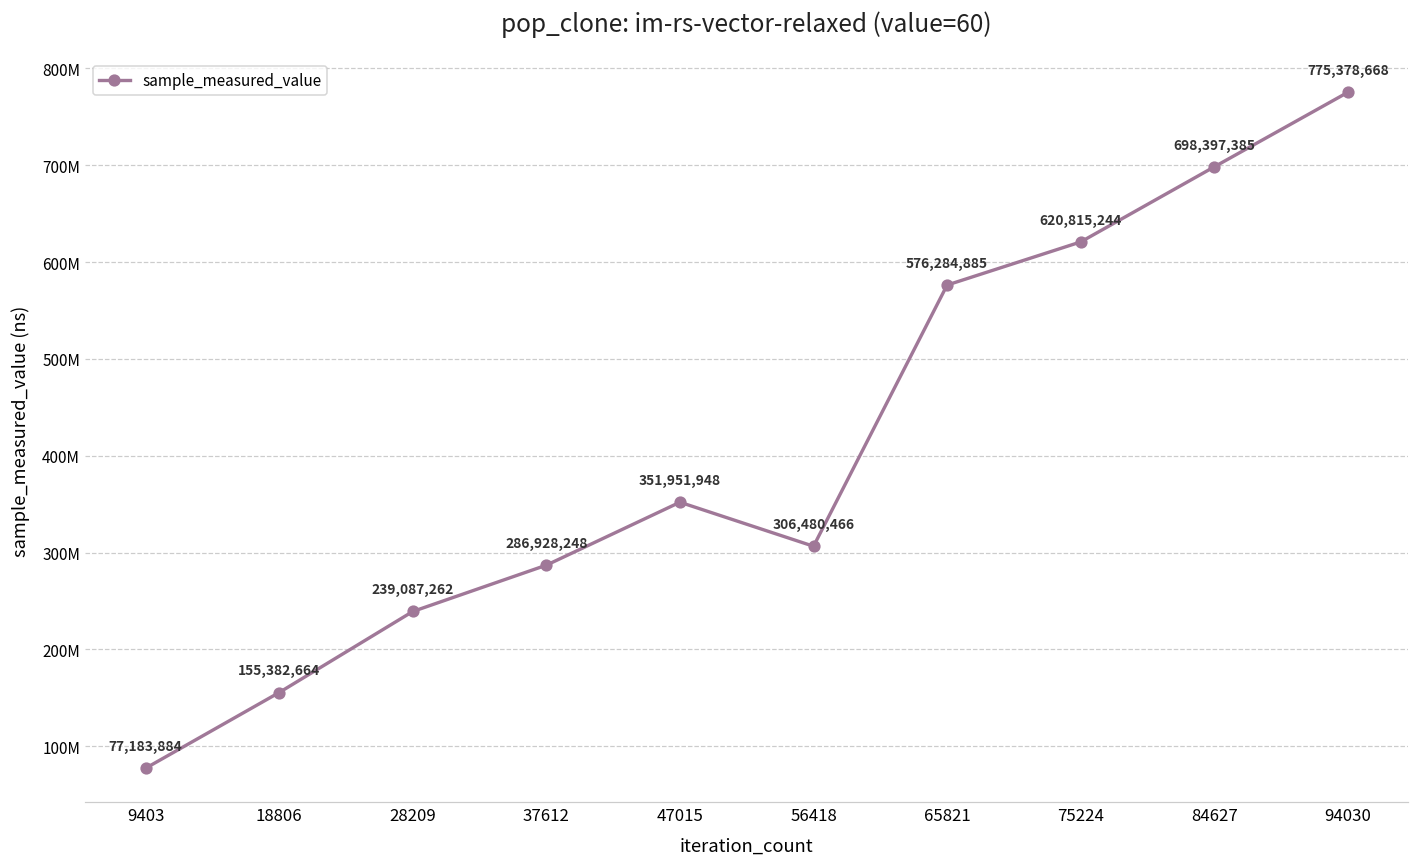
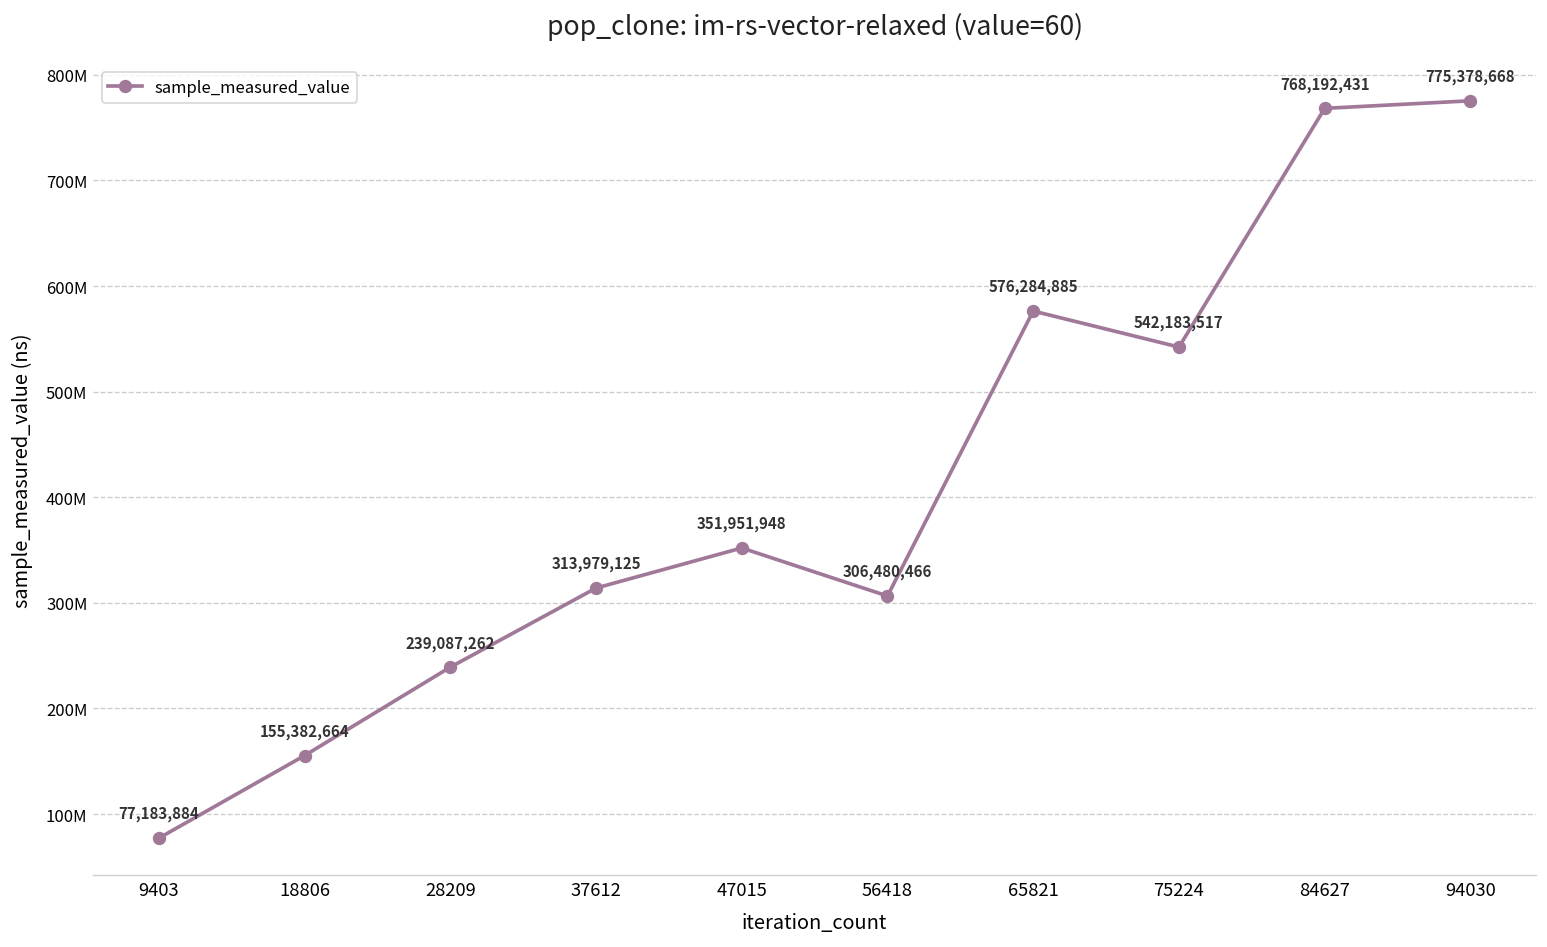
37612: 286,928,248 -> 313,979,125
75224: 620,815,244 -> 542,183,517
84627: 698,397,385 -> 768,192,431
